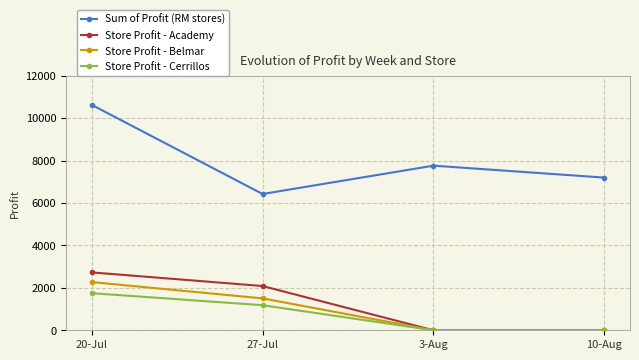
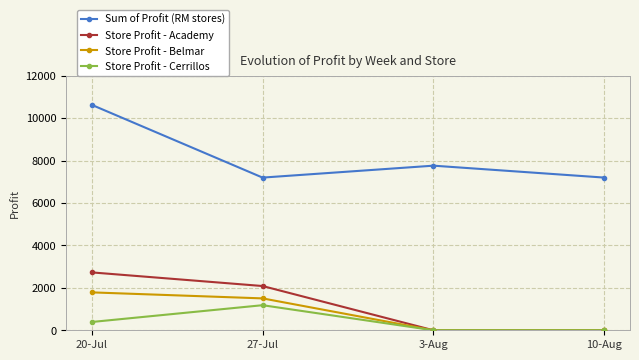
Store Profit - Belmar, 20-Jul: 2300 -> 1800
Store Profit - Cerrillos, 20-Jul: 1700 -> 400
Sum of Profit (RM stores), 27-Jul: 6400 -> 7200
